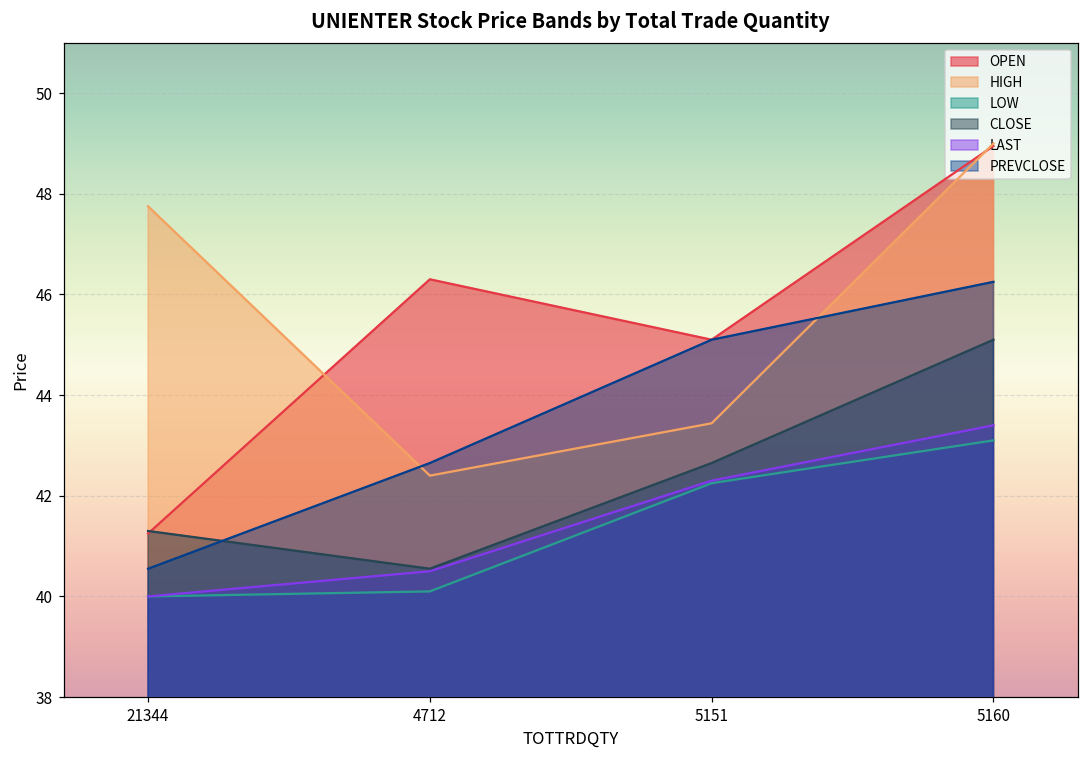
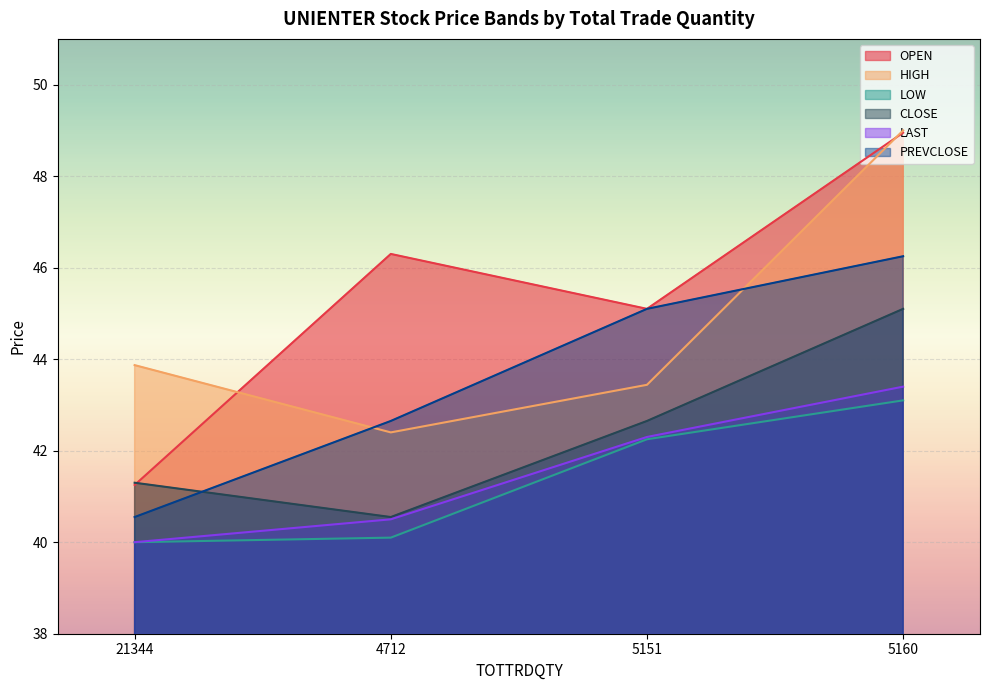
HIGH, 21344: 47.8 -> 43.9
